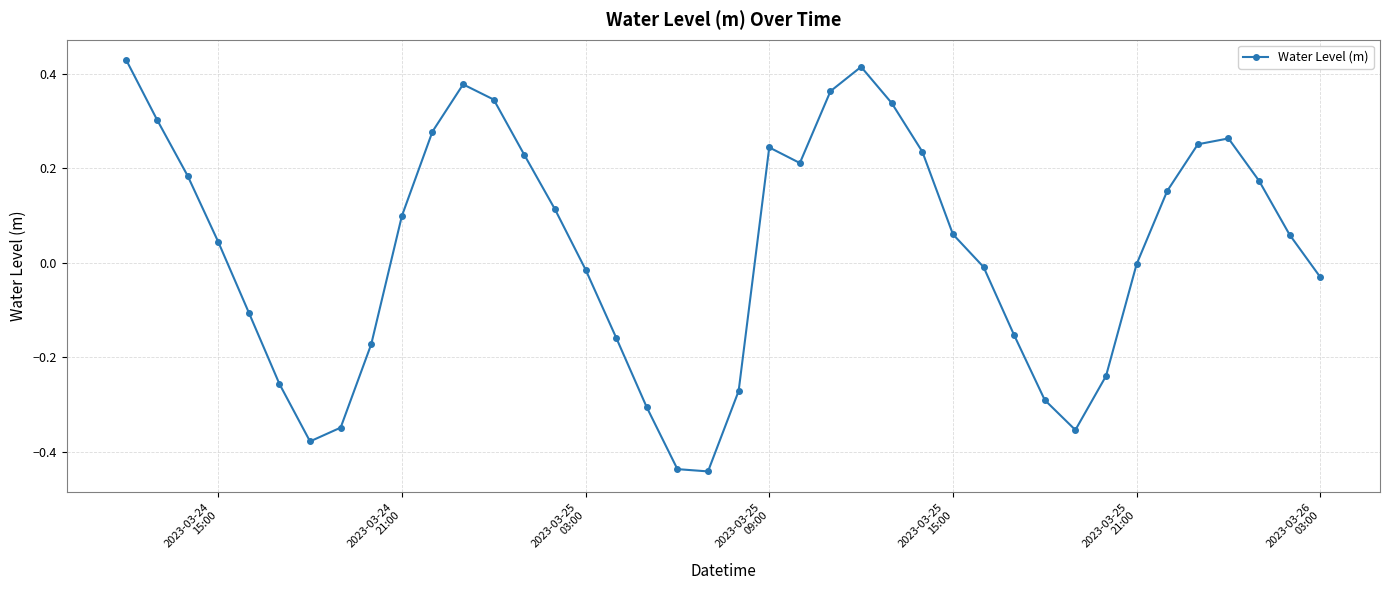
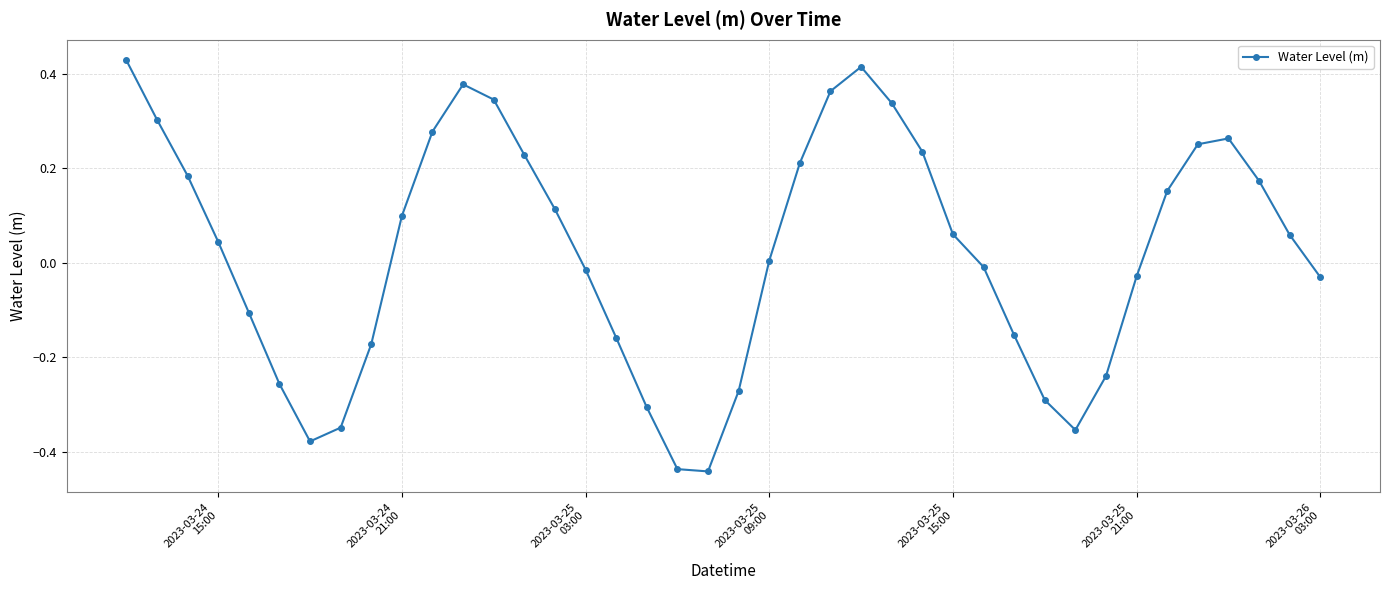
2023-03-25 09:00: 0.24 -> 0.00
2023-03-25 21:00: 0.00 -> -0.03
